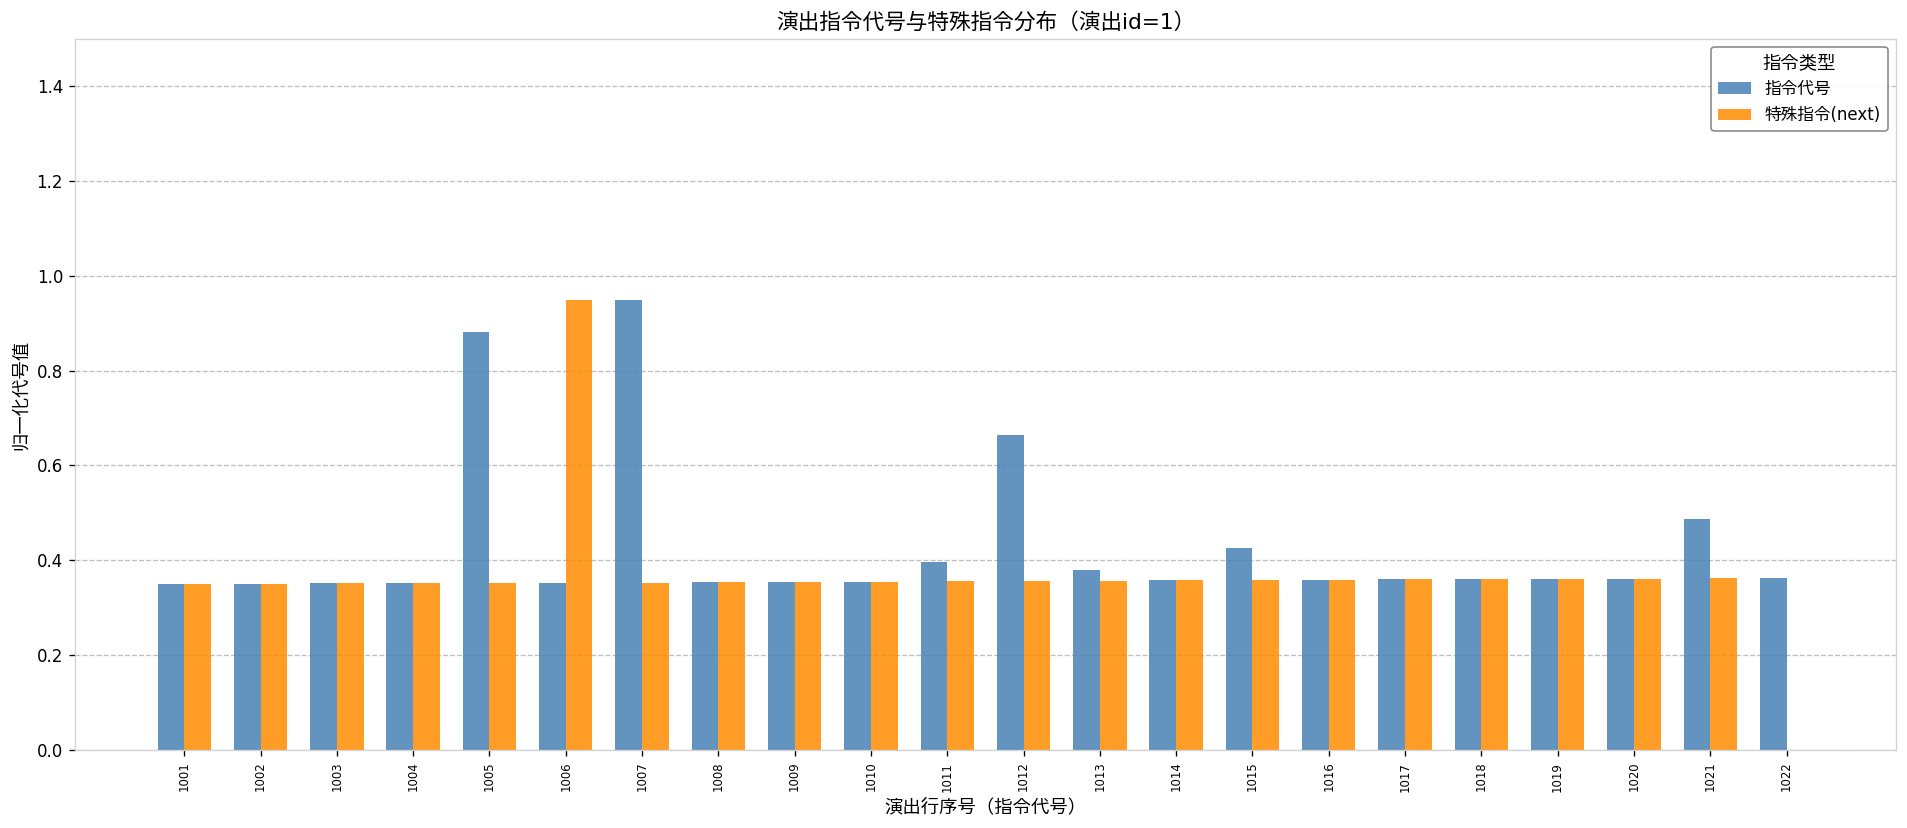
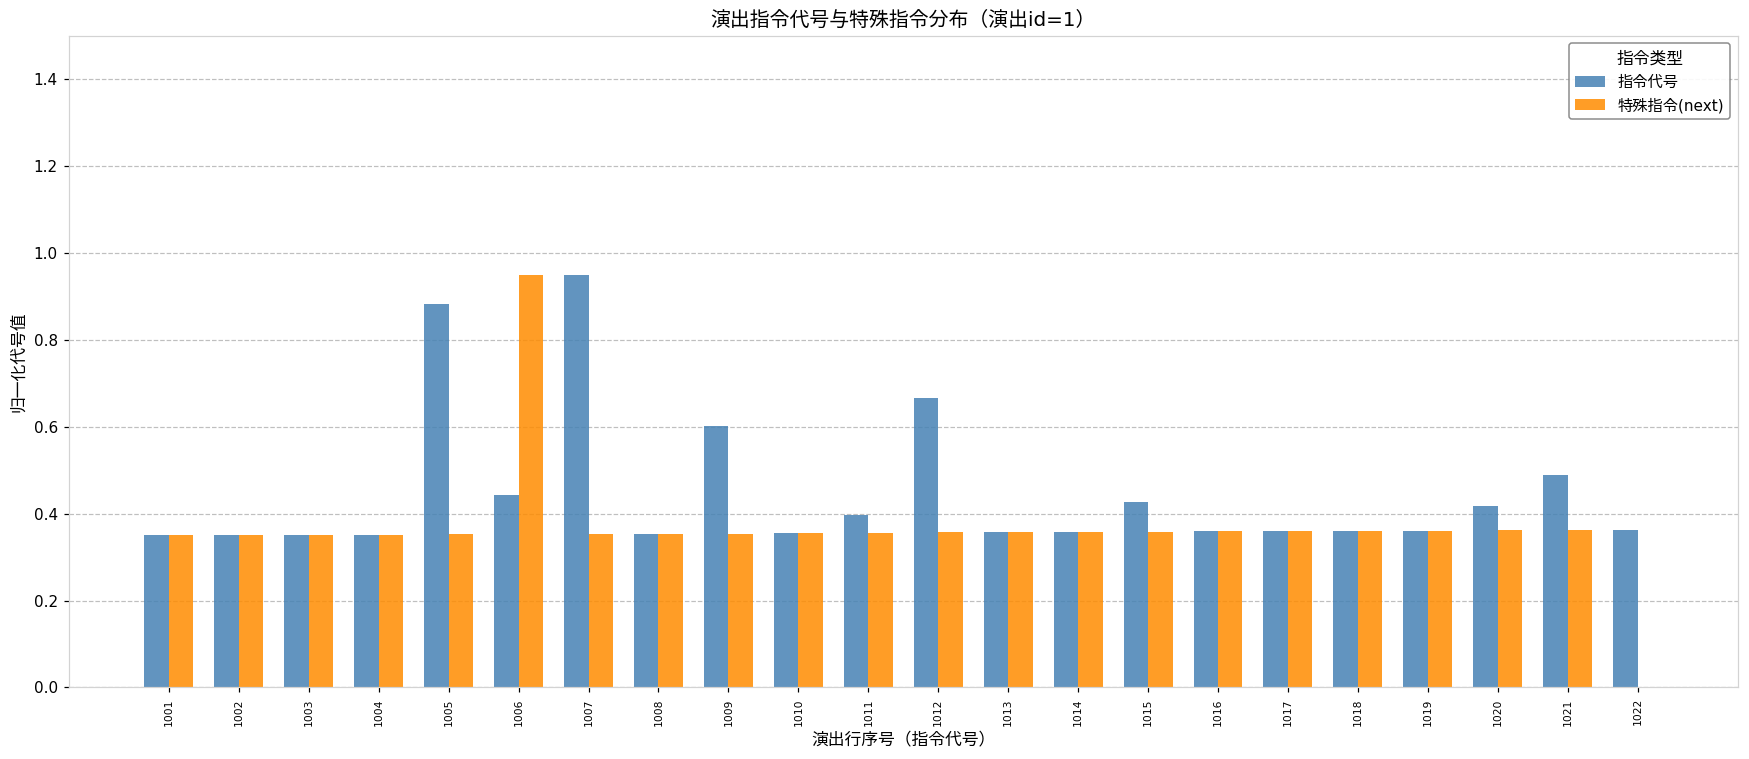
指令代号, 1006: 0.35 -> 0.44
指令代号, 1009: 0.35 -> 0.60
指令代号, 1013: 0.38 -> 0.36
指令代号, 1020: 0.36 -> 0.42
